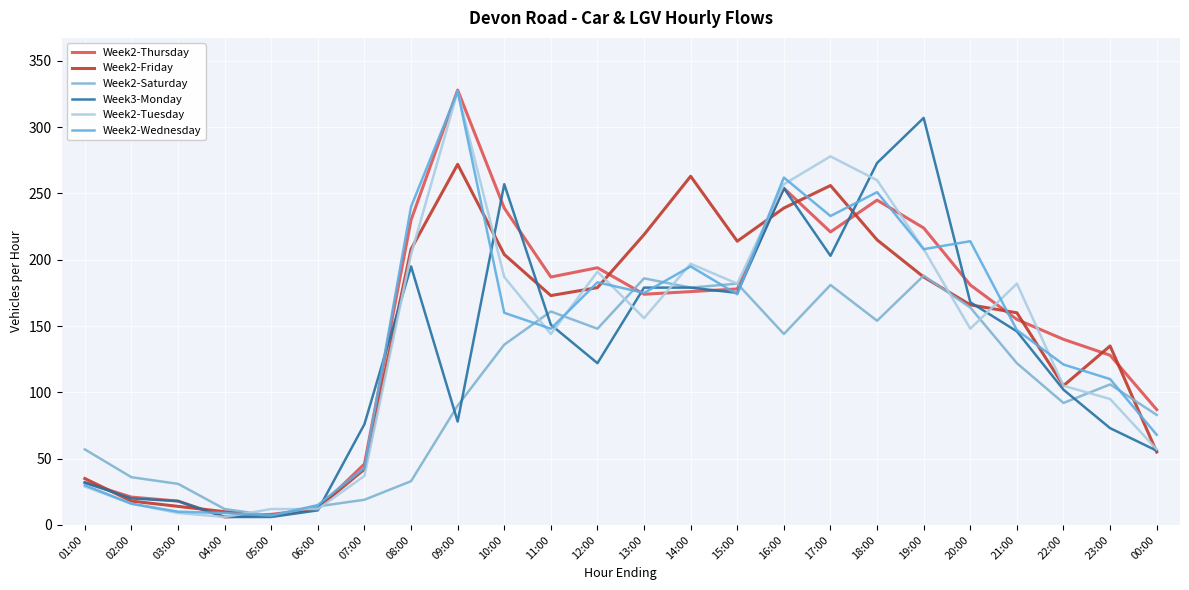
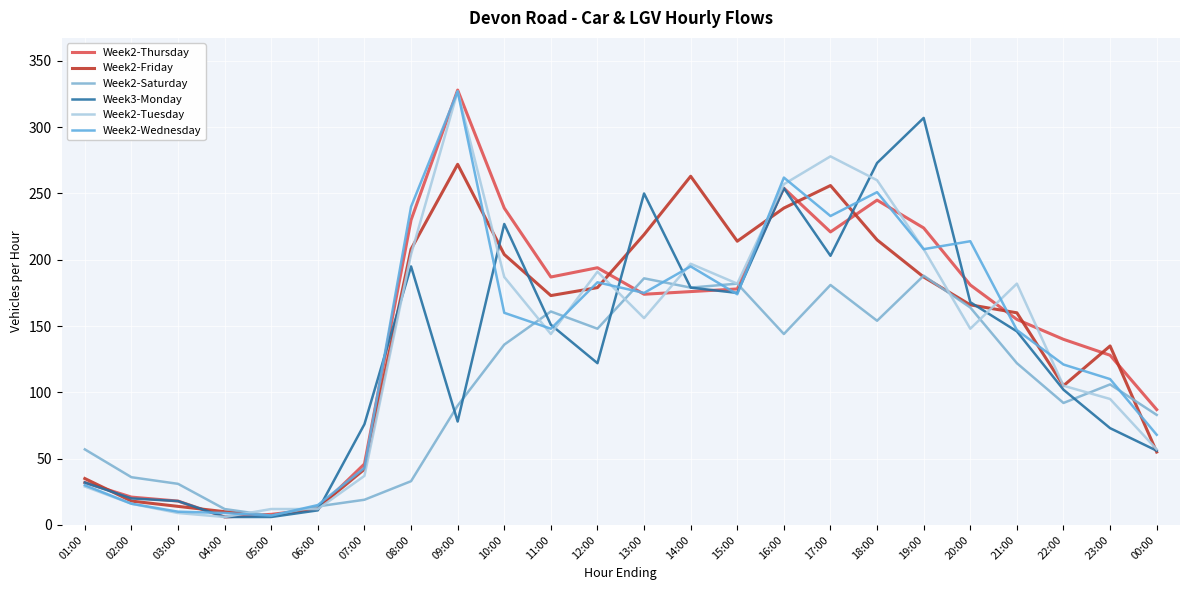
Week3-Monday, 10:00: 257 -> 227
Week3-Monday, 13:00: 179 -> 250
